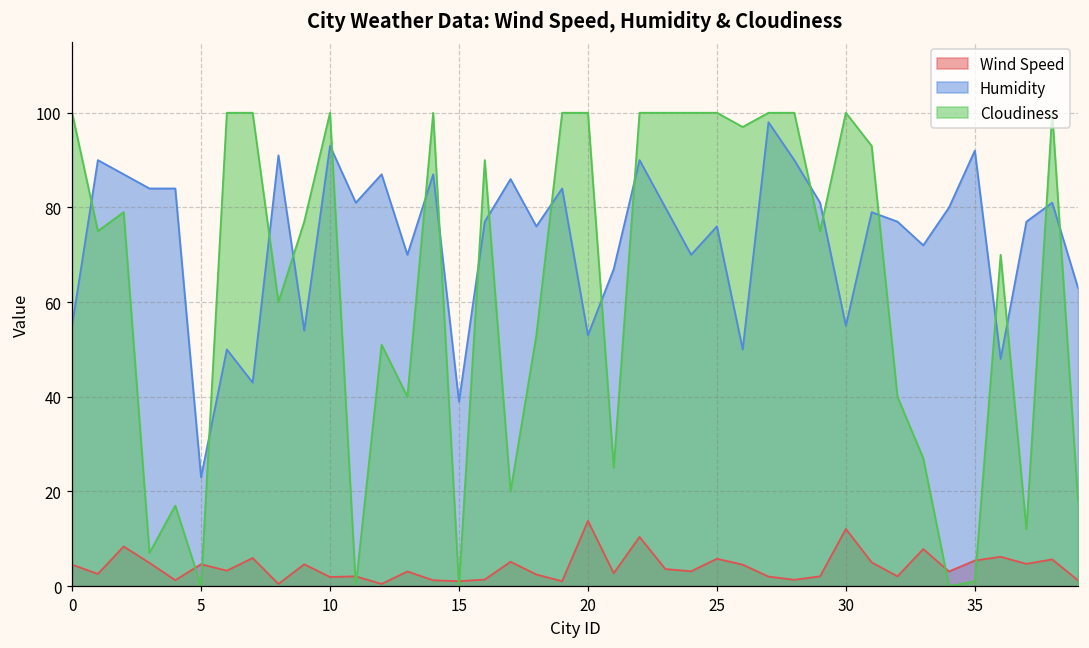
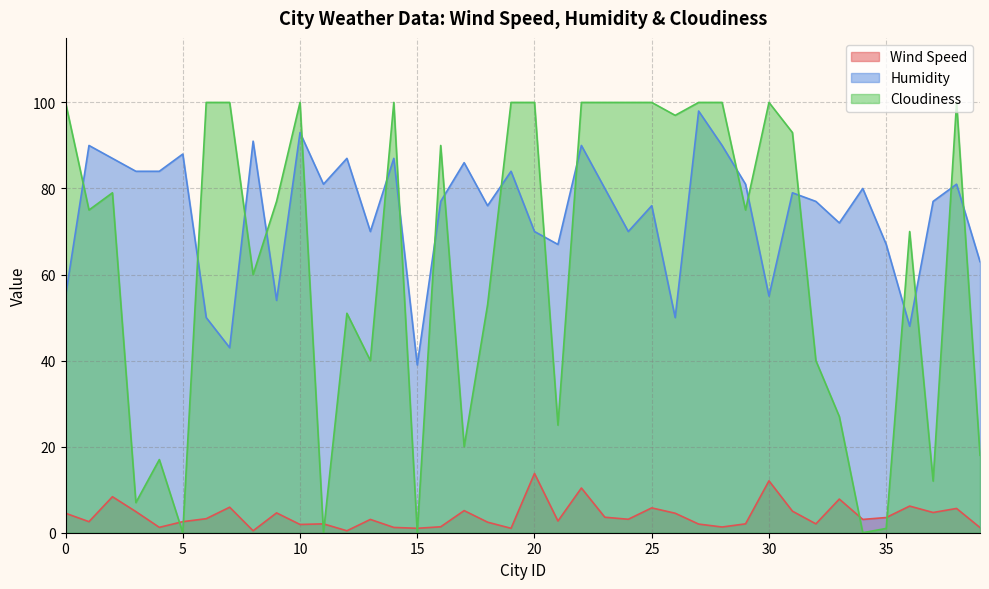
Wind Speed, 5: 5 -> 3
Humidity, 5: 23 -> 88
Humidity, 20: 53 -> 70
Wind Speed, 35: 5 -> 4
Humidity, 35: 92 -> 67
